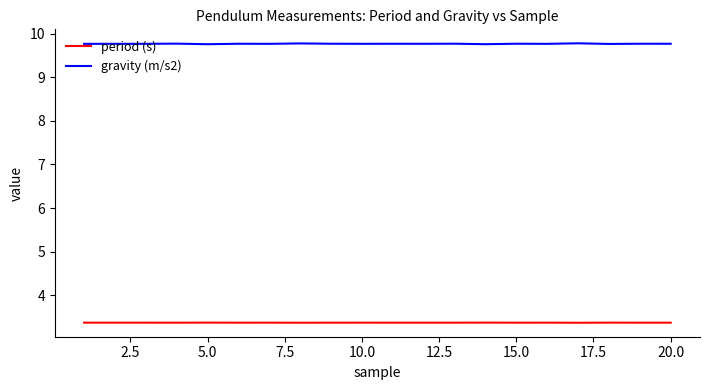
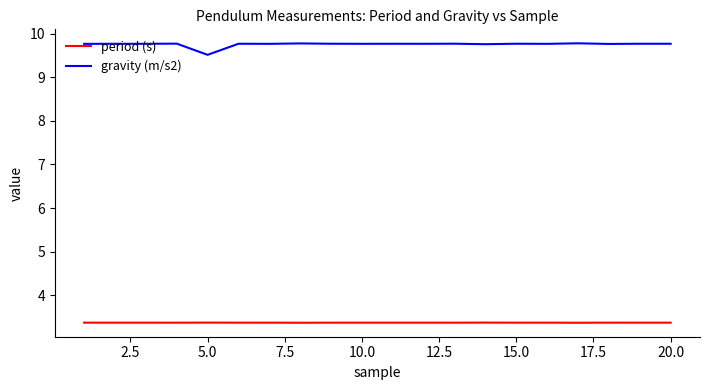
gravity (m/s2), 5.0: 9.8 -> 9.5
